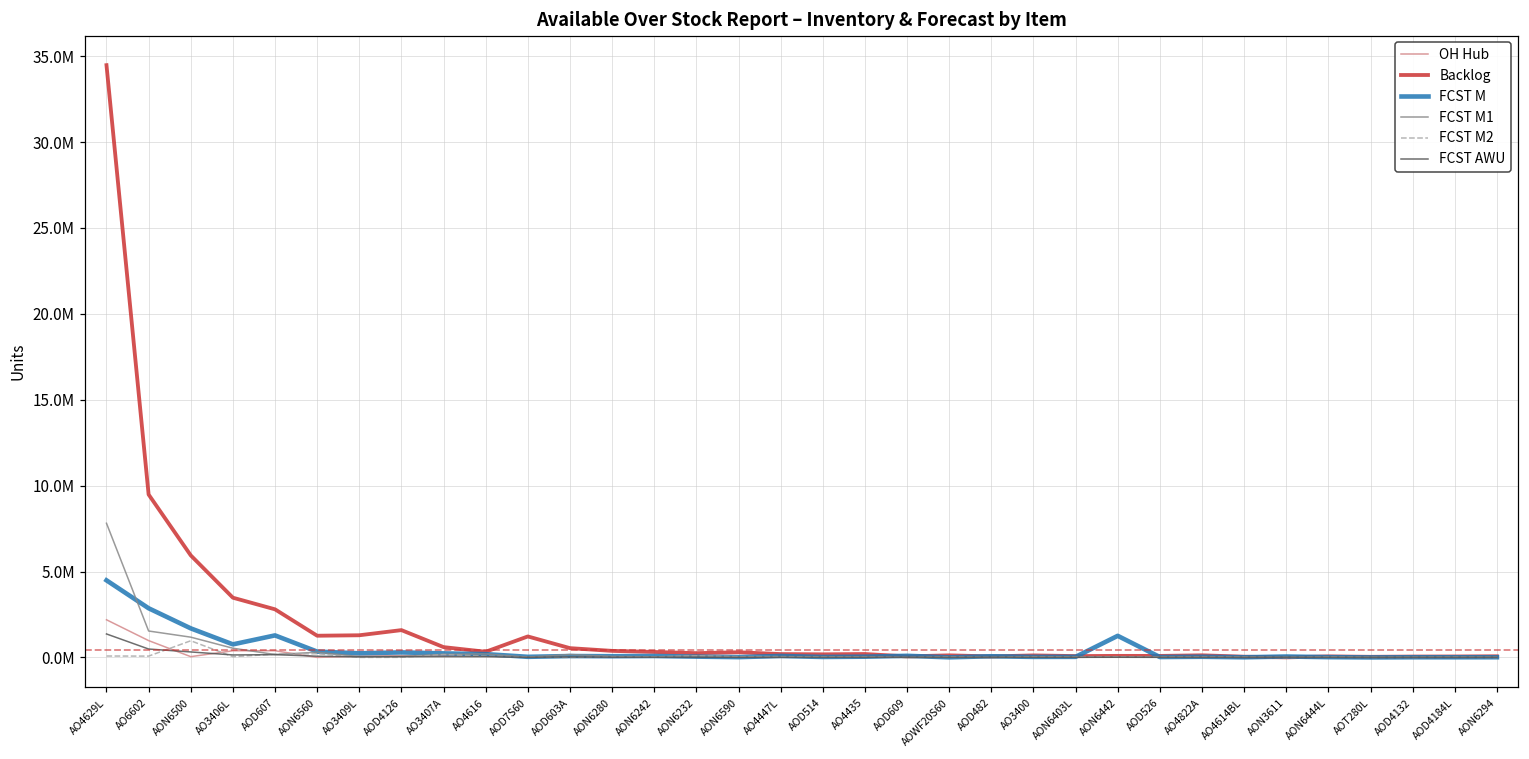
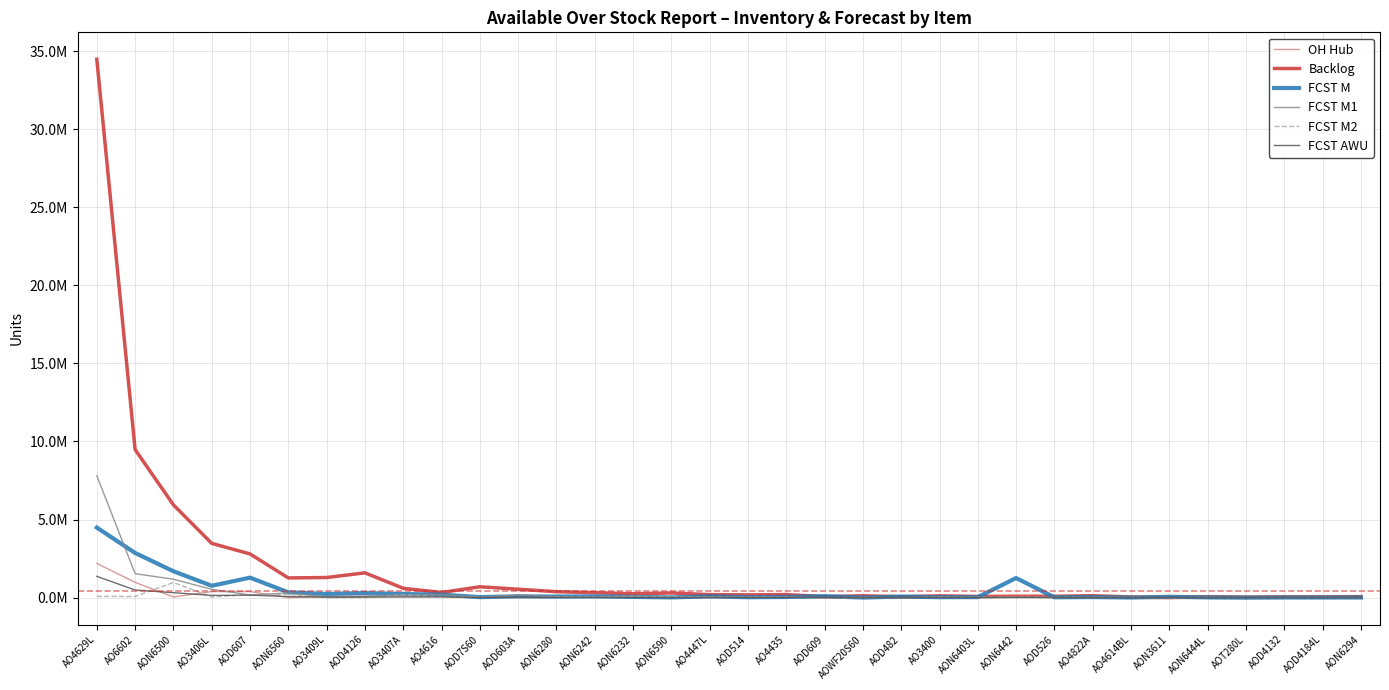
Backlog, AOD7S60: 1200000 -> 700000
